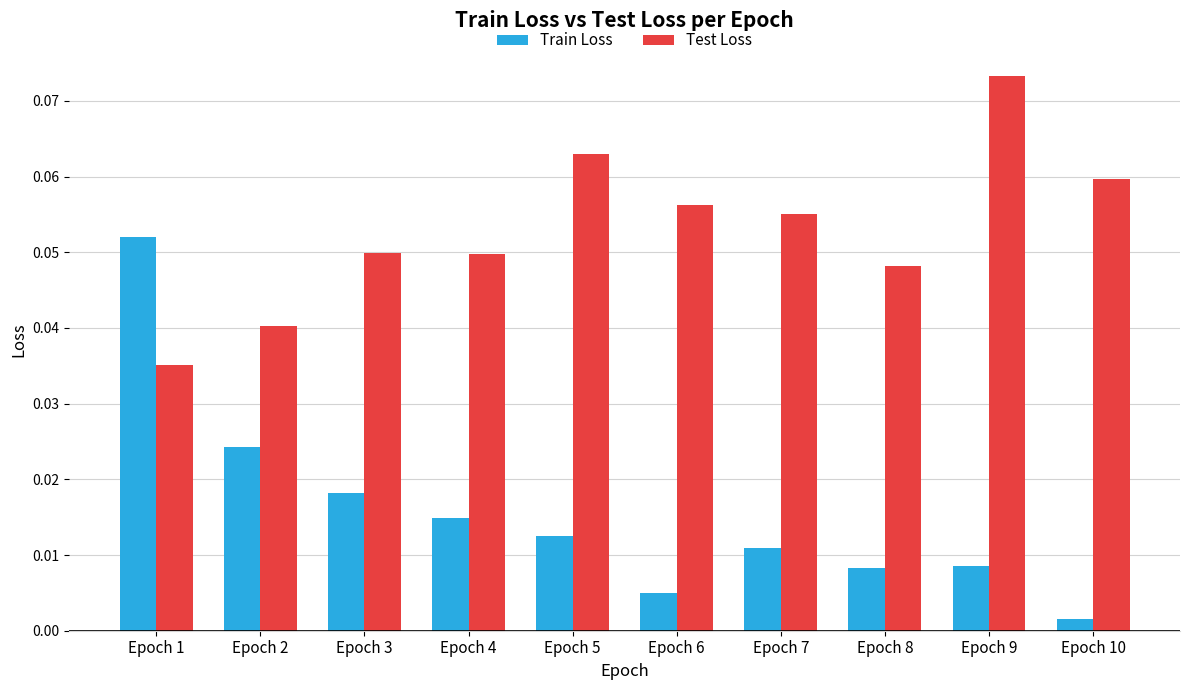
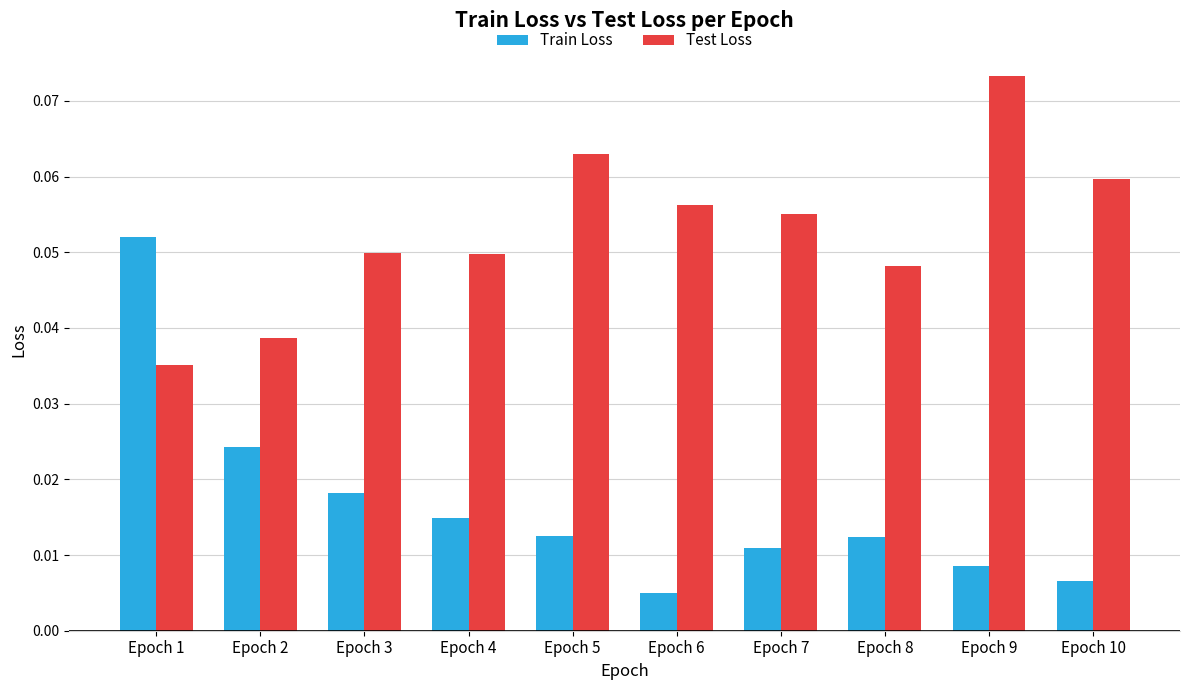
Test Loss, Epoch 2: 0.040 -> 0.039
Train Loss, Epoch 8: 0.008 -> 0.012
Train Loss, Epoch 10: 0.002 -> 0.007
